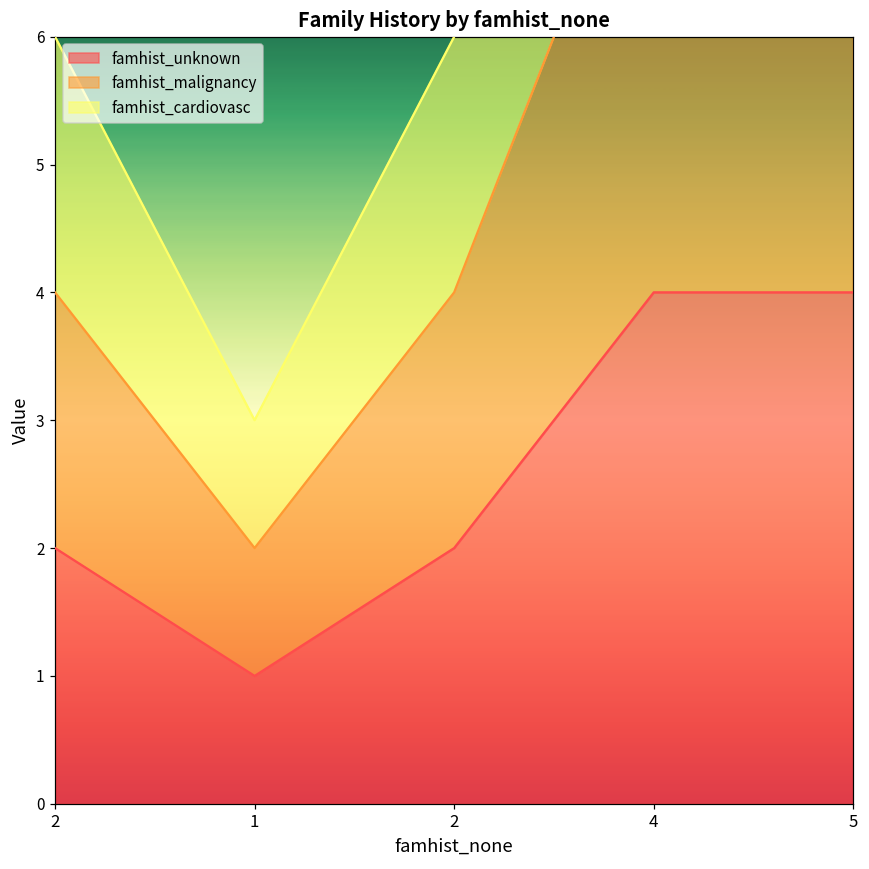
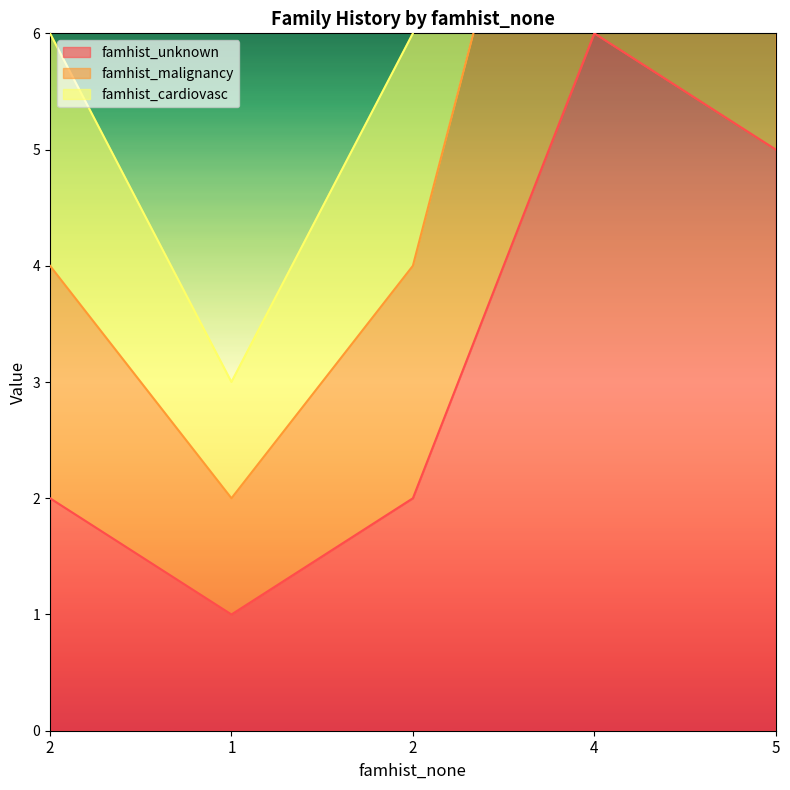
famhist_unknown, 4: 4 -> 6
famhist_unknown, 5: 4 -> 5
